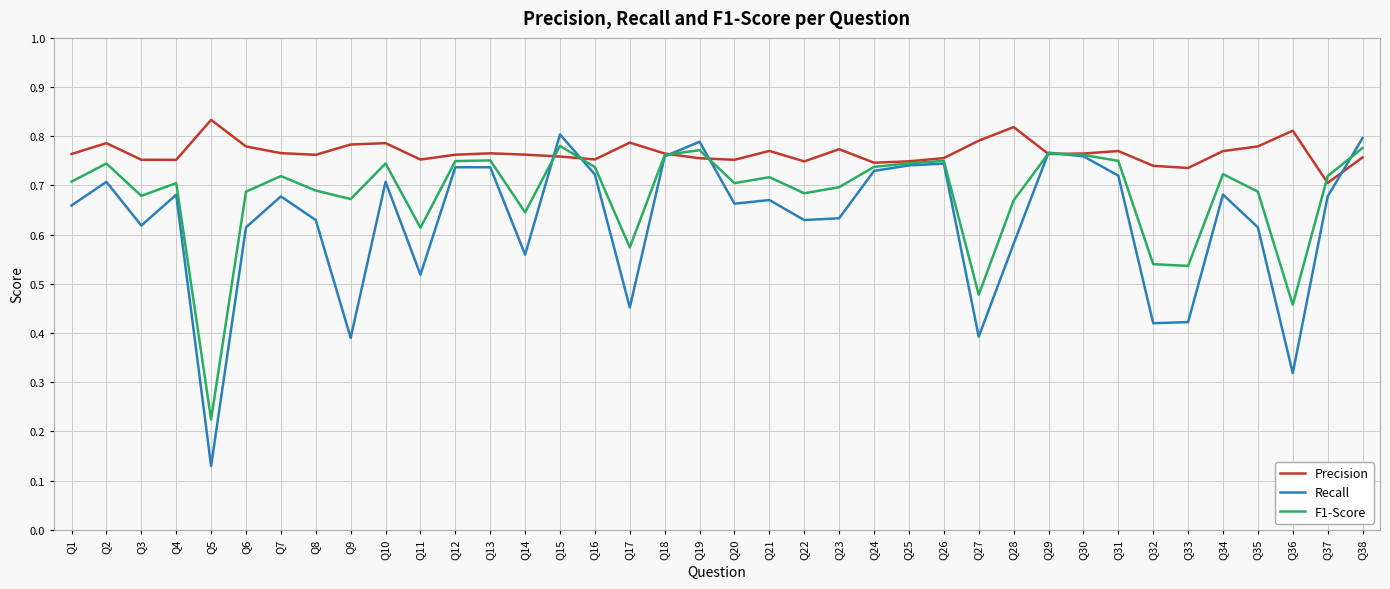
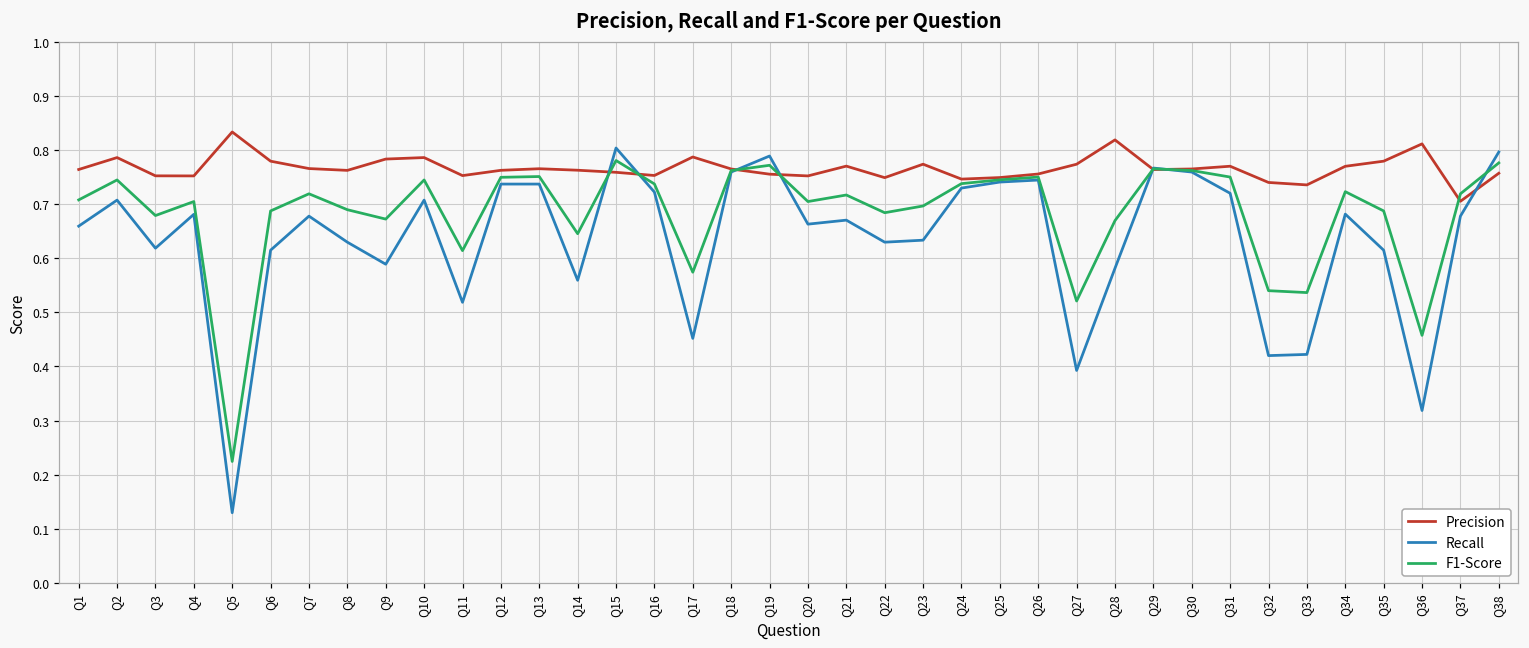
Recall, Q9: 0.39 -> 0.59
Precision, Q27: 0.79 -> 0.77
F1-Score, Q27: 0.48 -> 0.52
